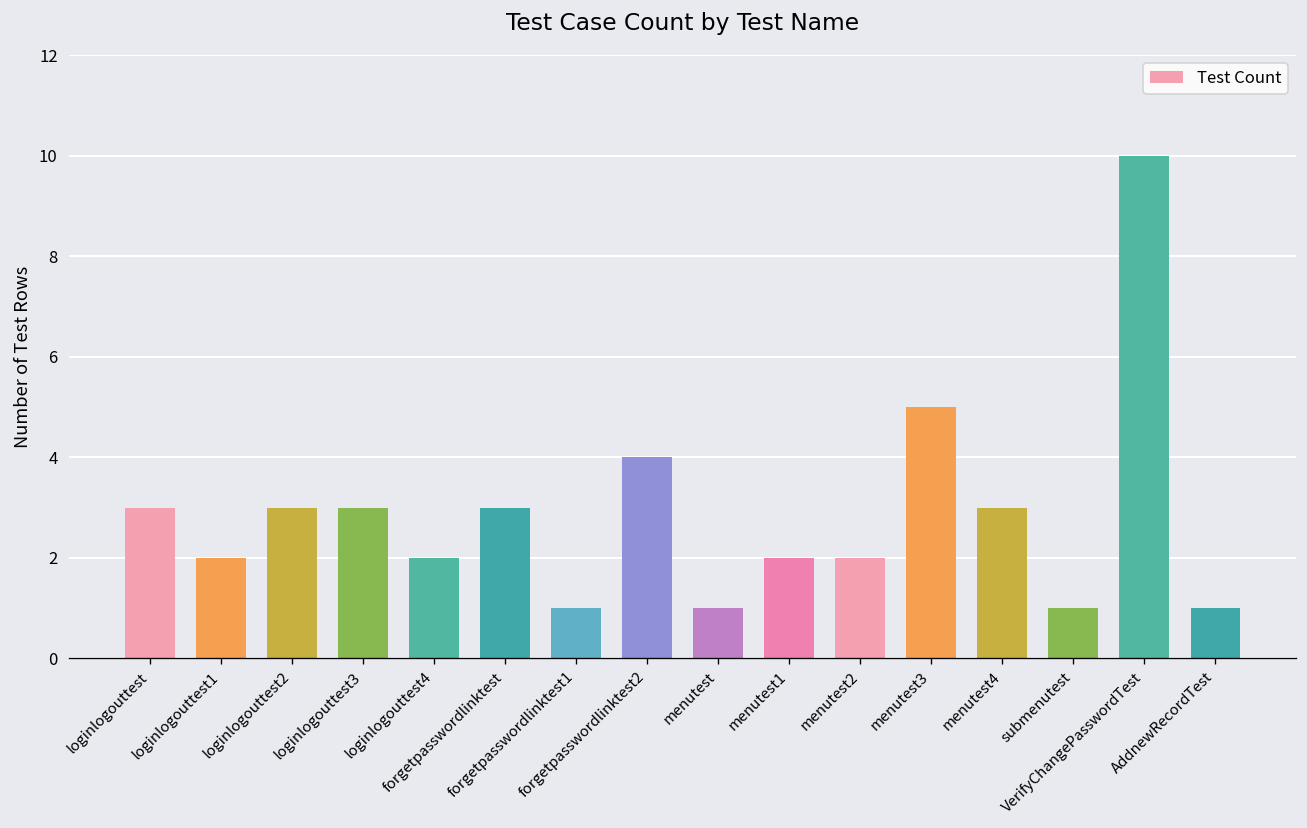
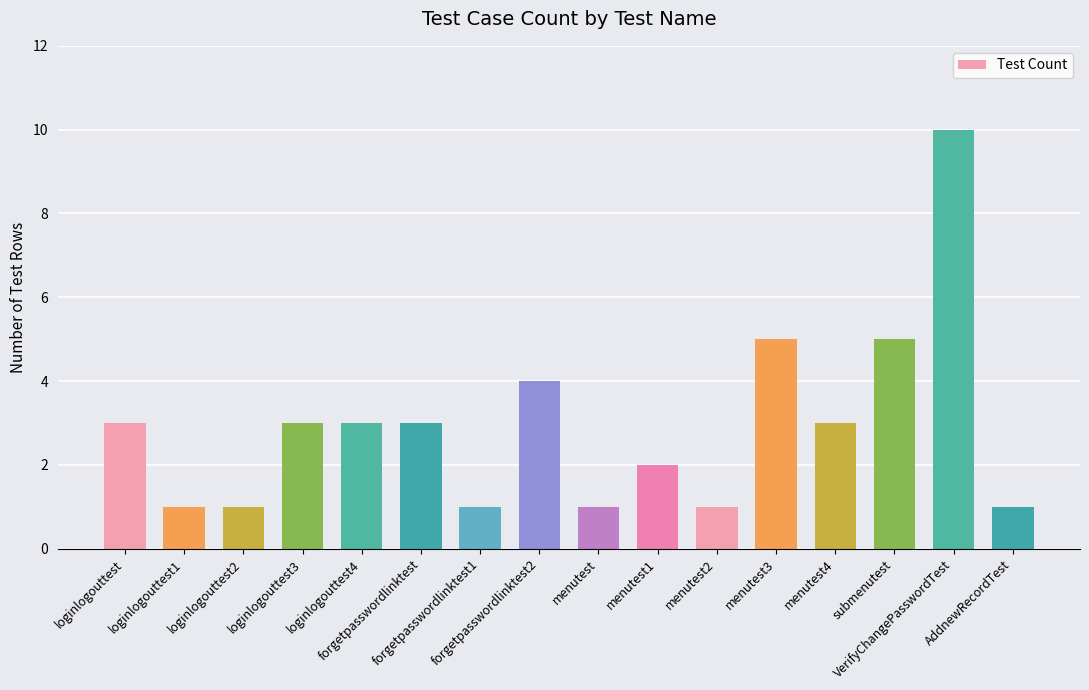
loginlogouttest1: 2 -> 1
loginlogouttest2: 3 -> 1
loginlogouttest4: 2 -> 3
menutest2: 2 -> 1
submenutest: 1 -> 5
